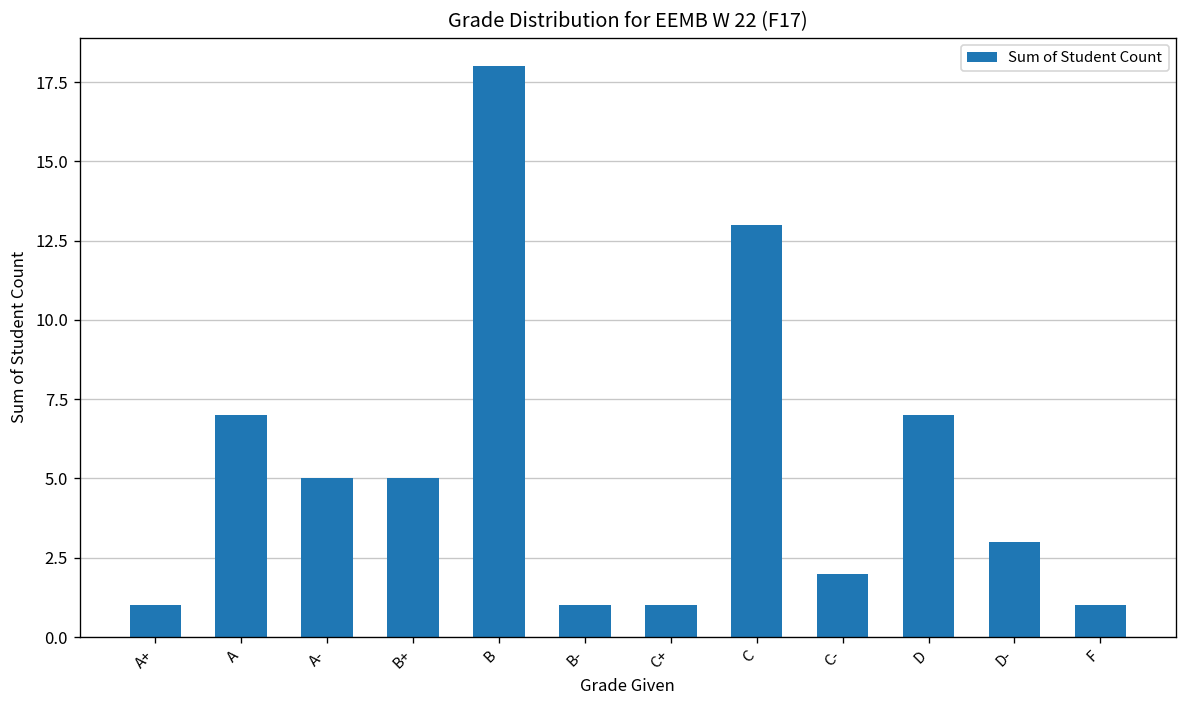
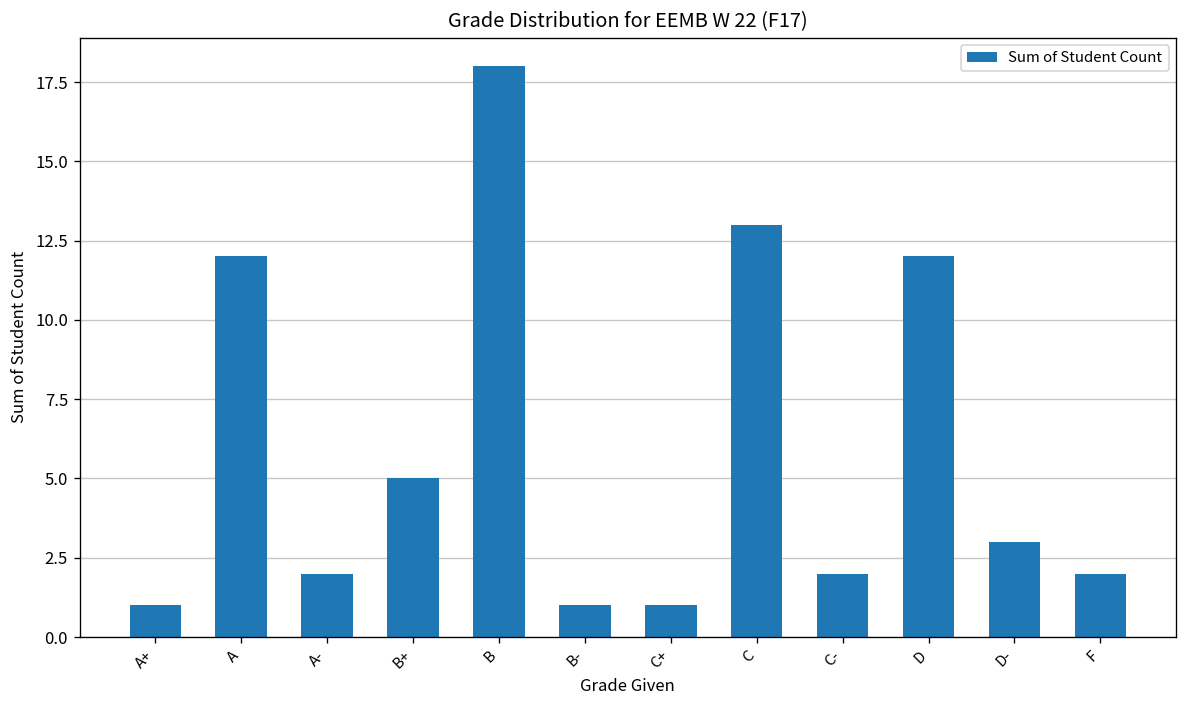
A: 7 -> 12
A-: 5 -> 2
D: 7 -> 12
F: 1 -> 2
